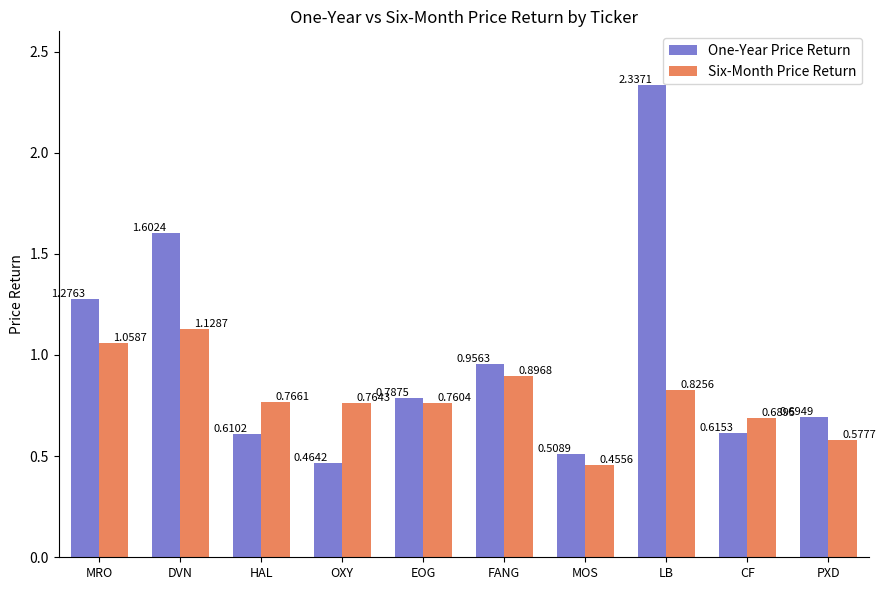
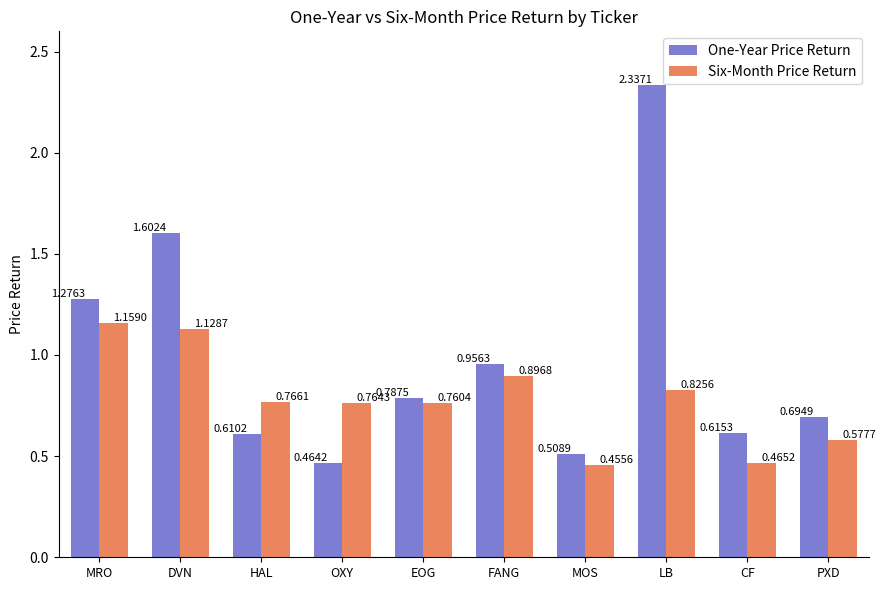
Six-Month Price Return, MRO: 1.0587 -> 1.1590
Six-Month Price Return, CF: 0.6895 -> 0.4652
